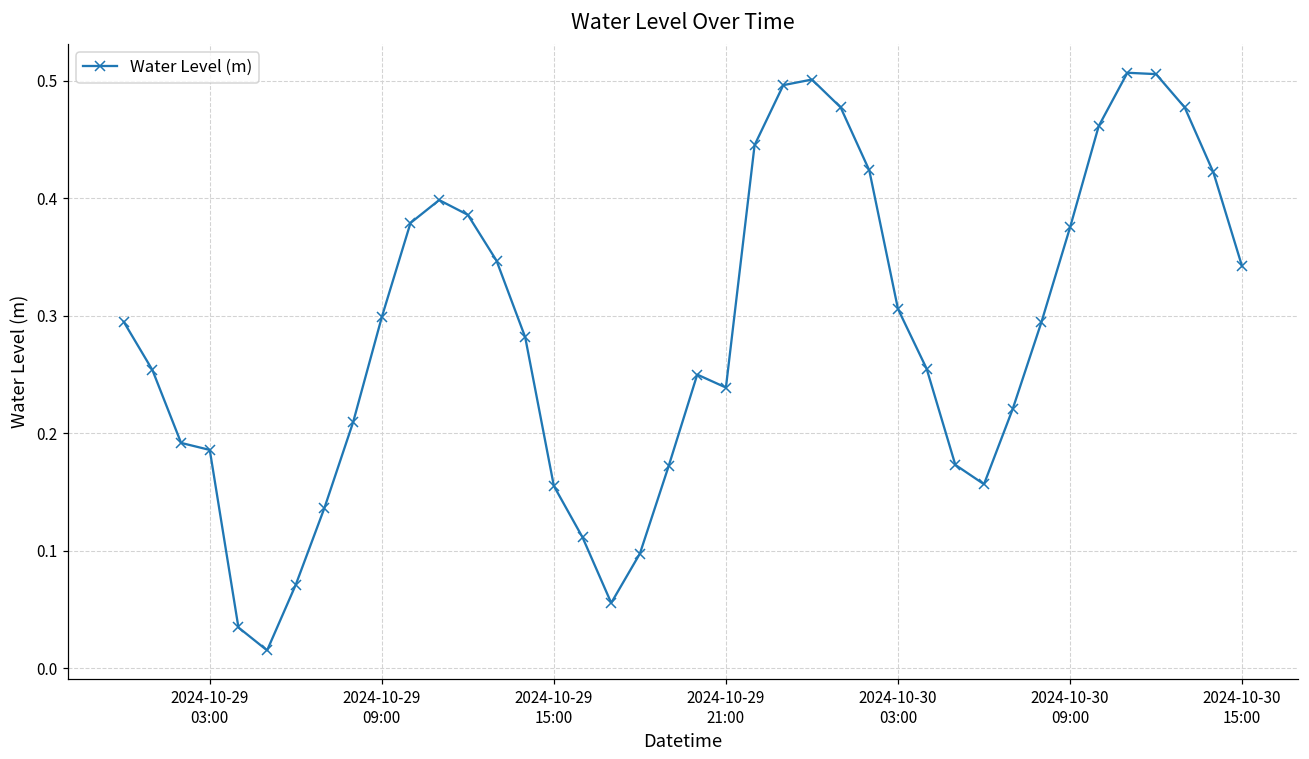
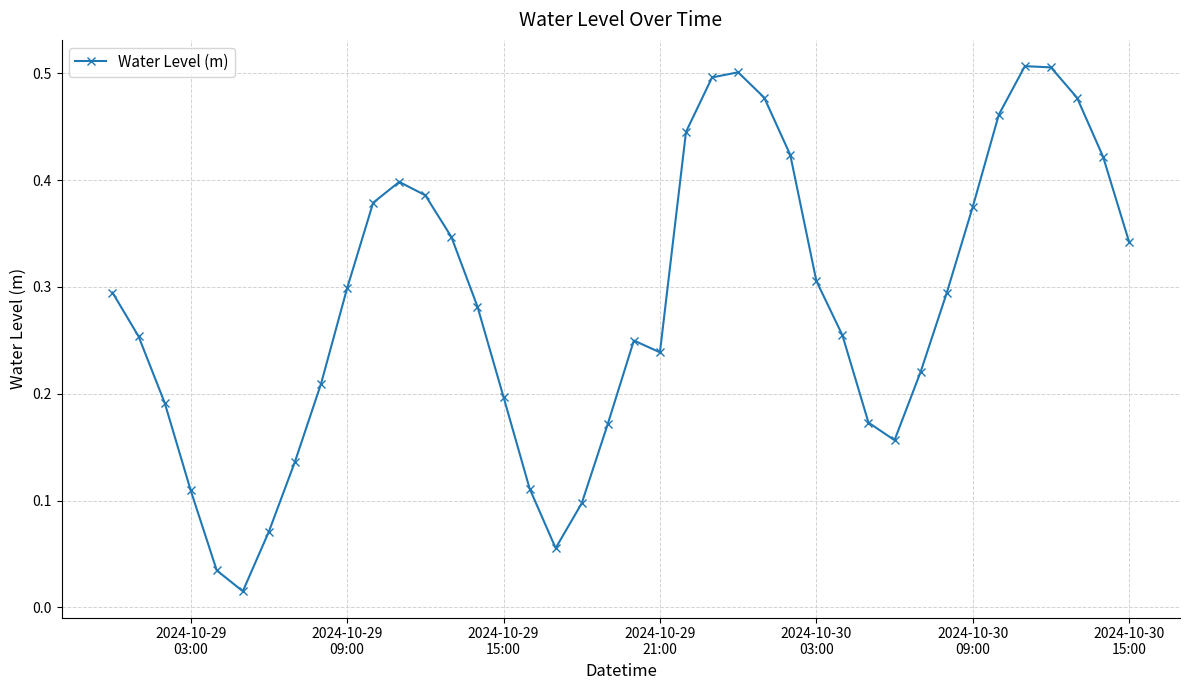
2024-10-29 03:00: 0.186 -> 0.110
2024-10-29 15:00: 0.155 -> 0.197
